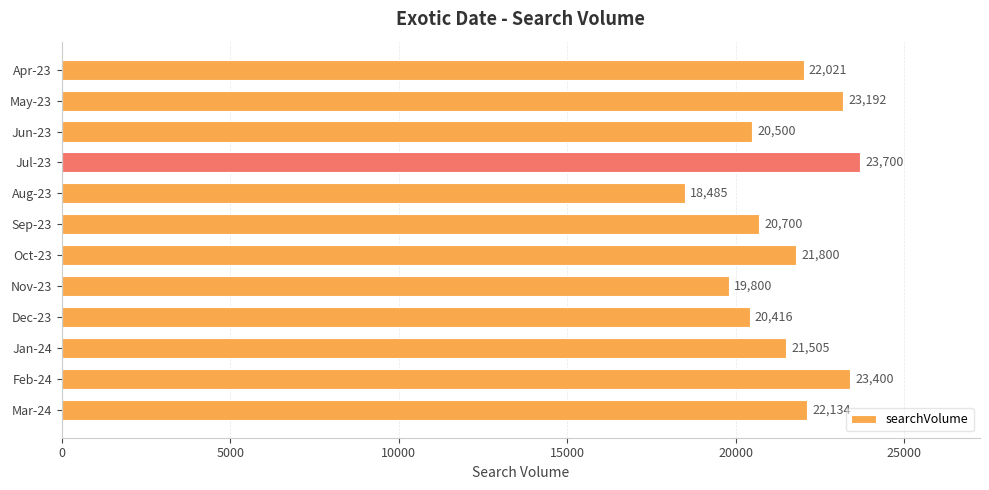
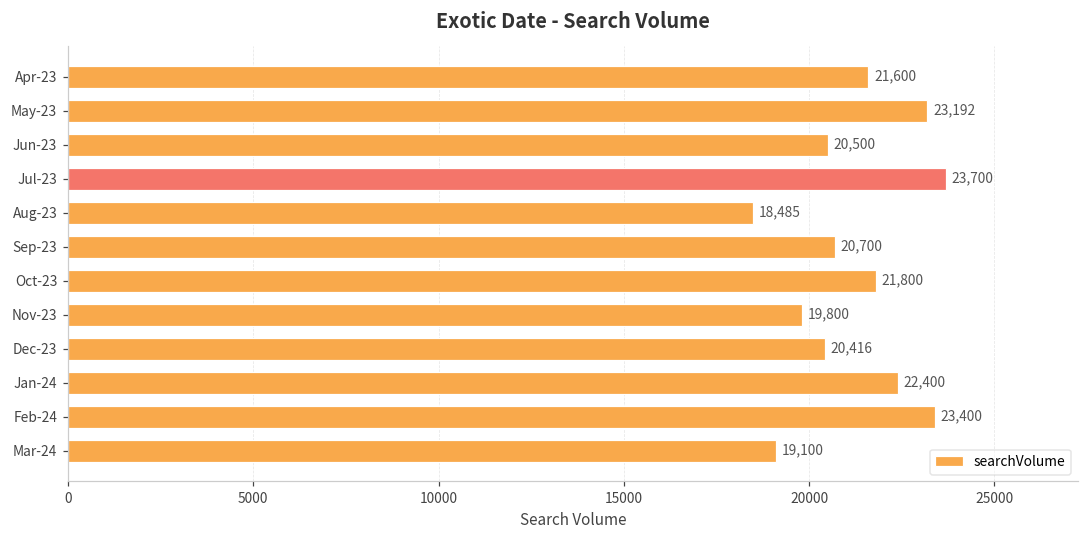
Apr-23: 22,021 -> 21,600
Jan-24: 21,505 -> 22,400
Mar-24: 22,134 -> 19,100
